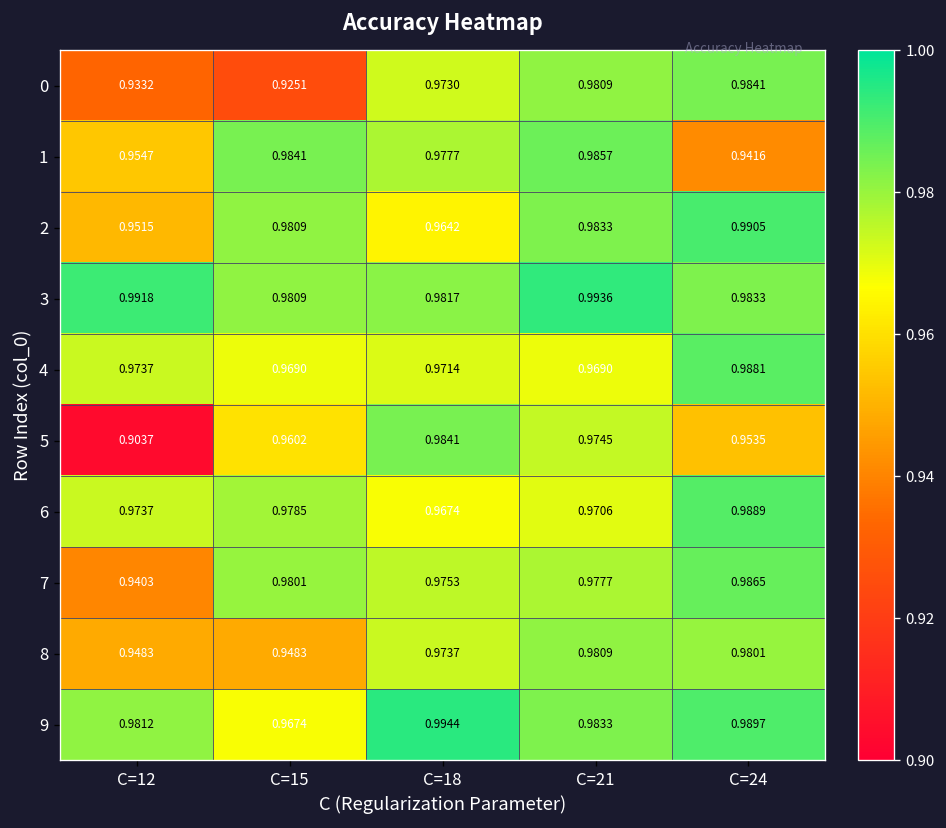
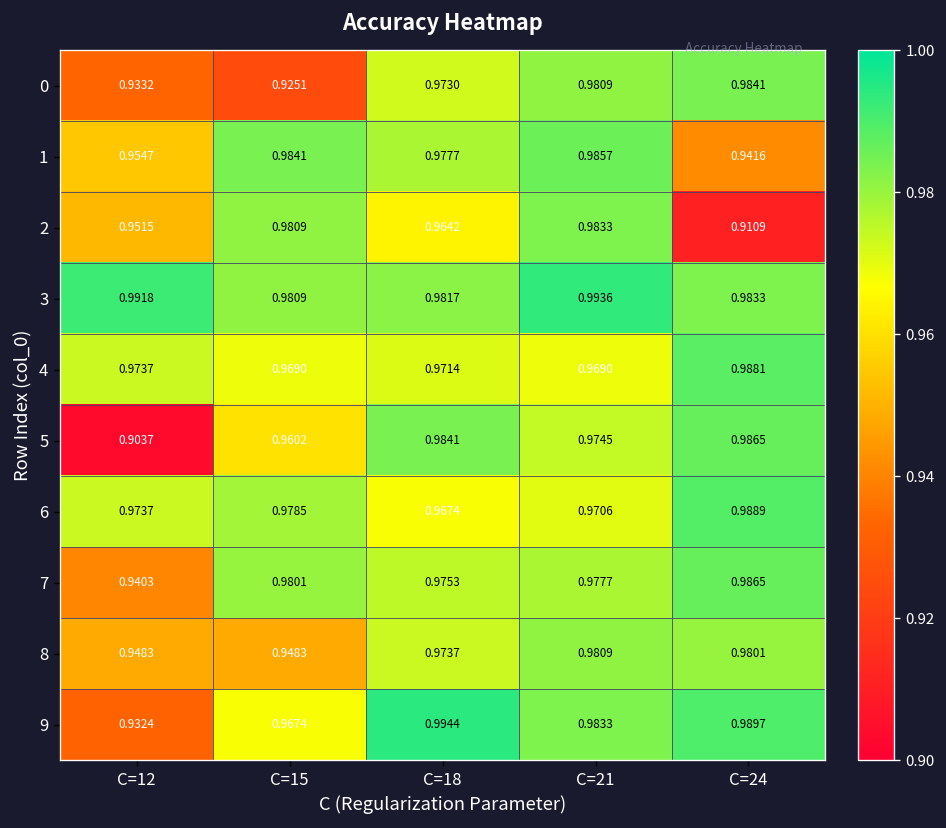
2, C=24: 0.9905 -> 0.9109
5, C=24: 0.9535 -> 0.9865
9, C=12: 0.9812 -> 0.9324
